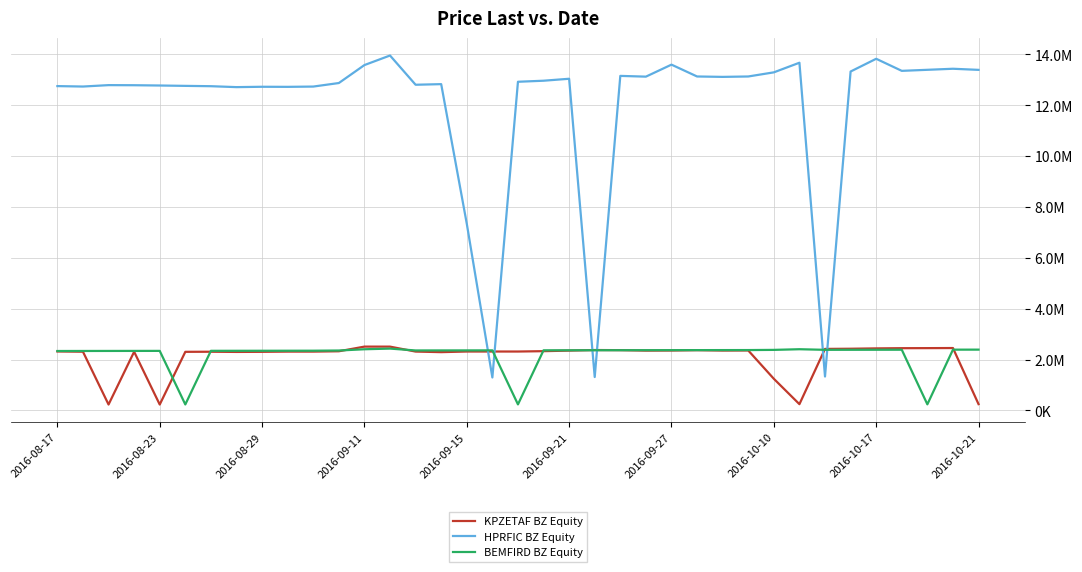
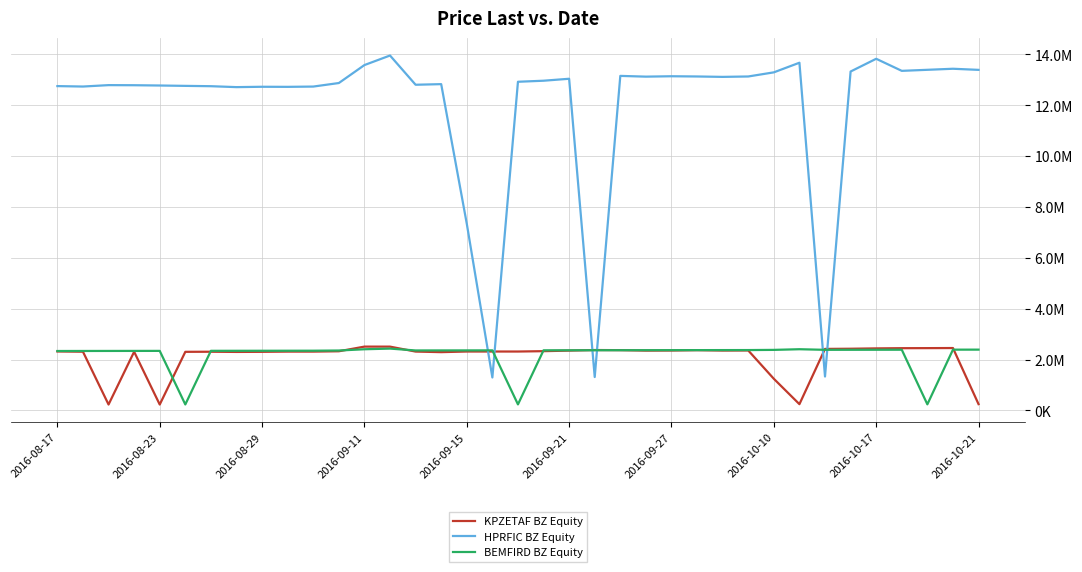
HPRFIC BZ Equity, 2016-09-27: 13600000 -> 13100000
